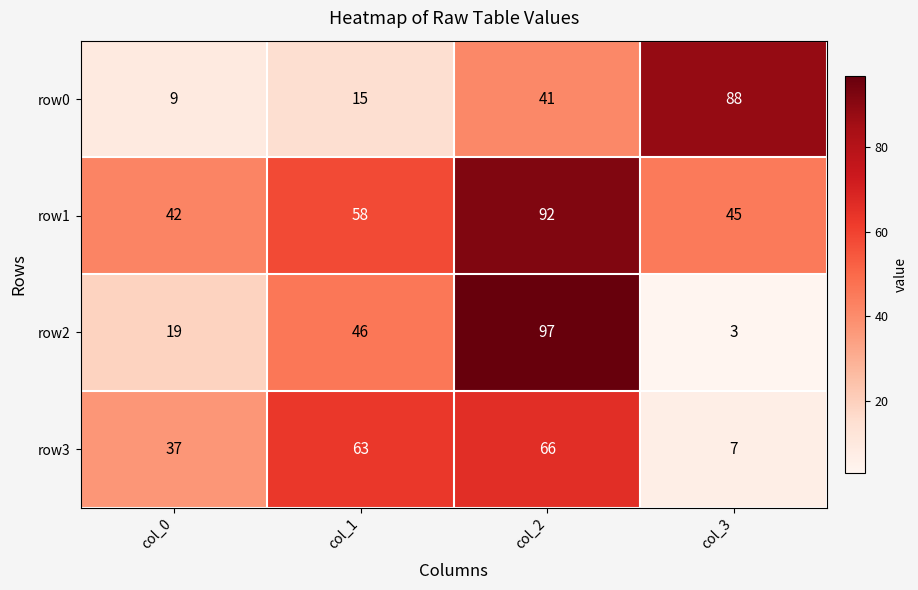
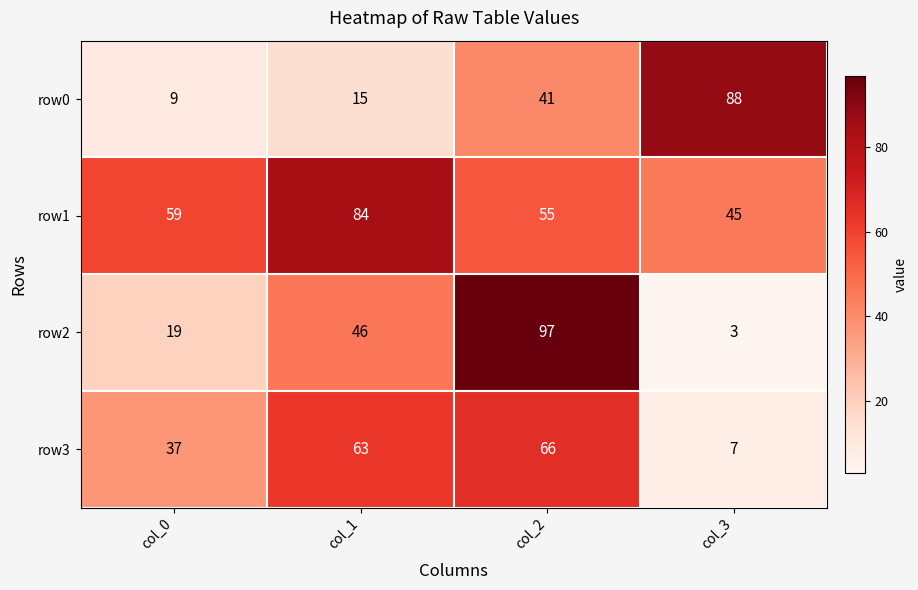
row1, col_0: 42 -> 59
row1, col_1: 58 -> 84
row1, col_2: 92 -> 55
